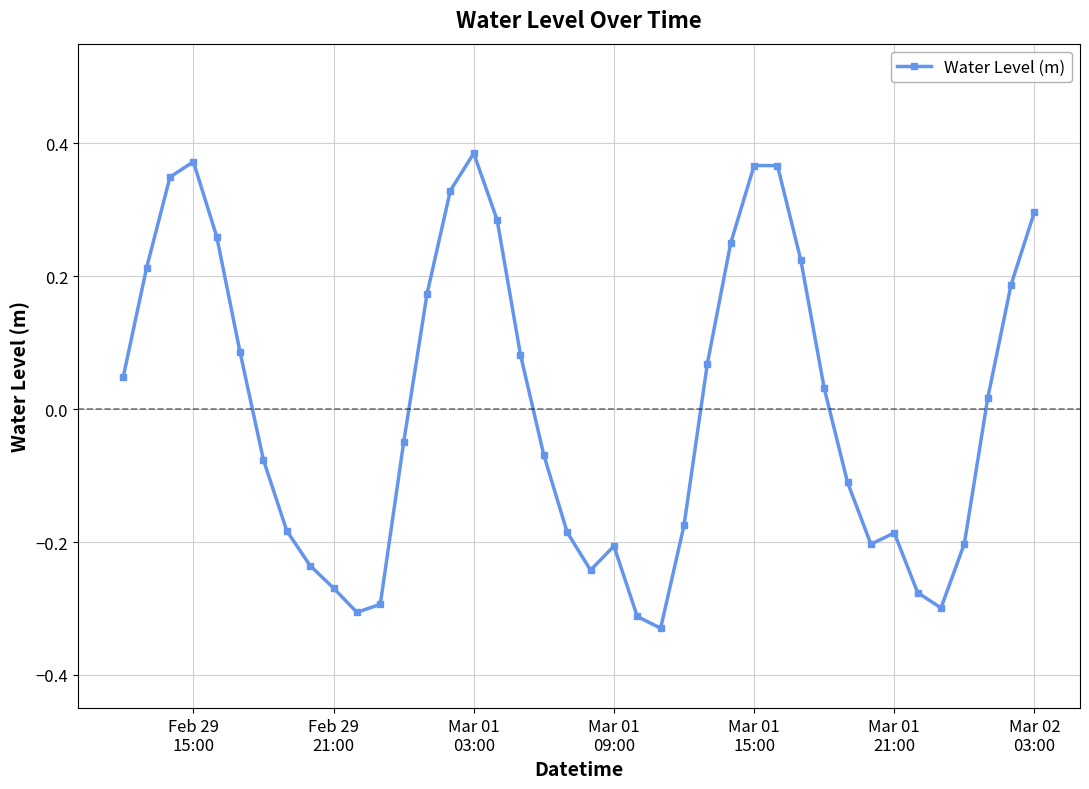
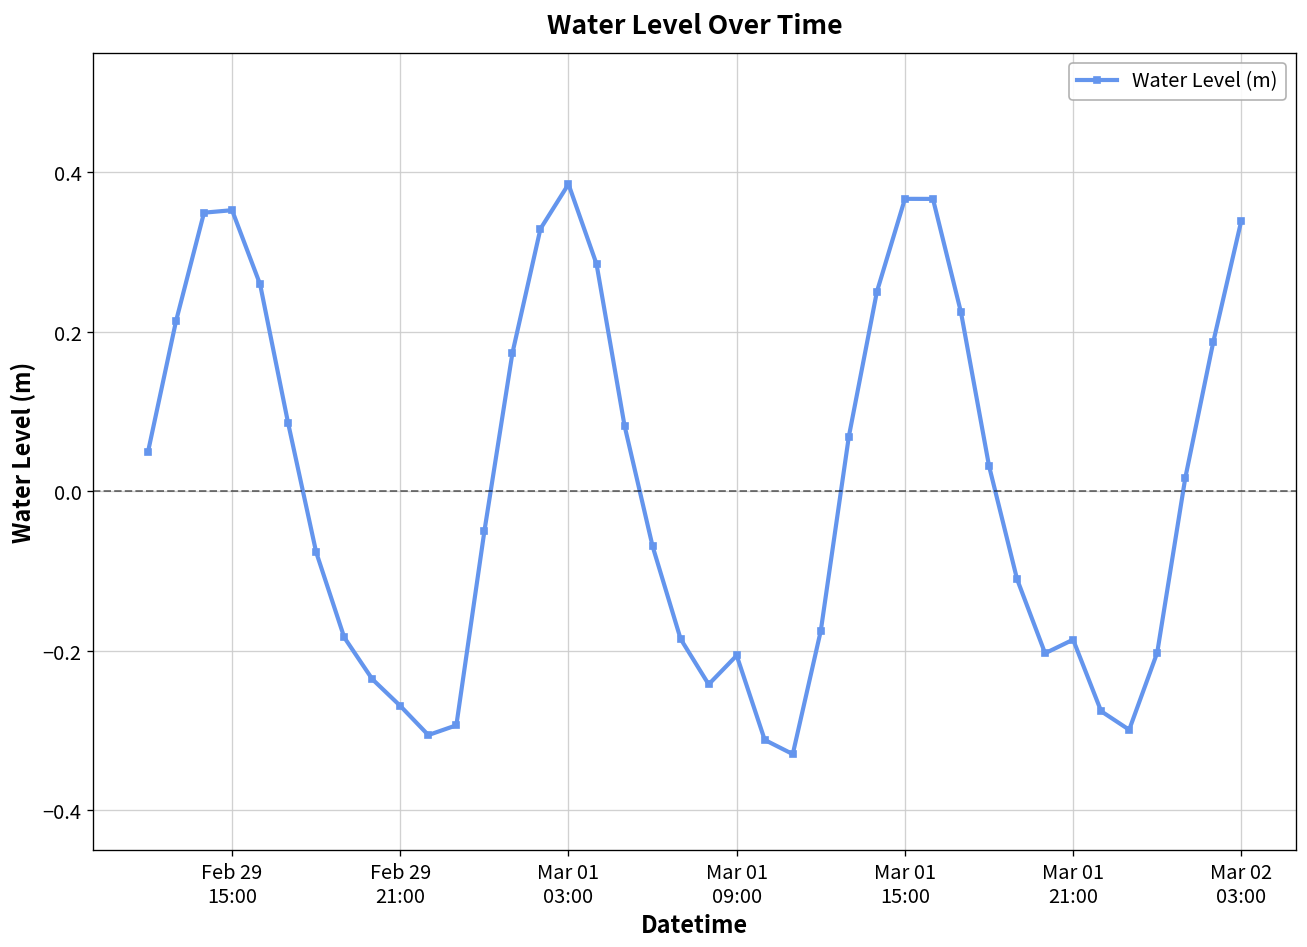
Feb 29 15:00: 0.37 -> 0.35
Mar 02 03:00: 0.30 -> 0.34
